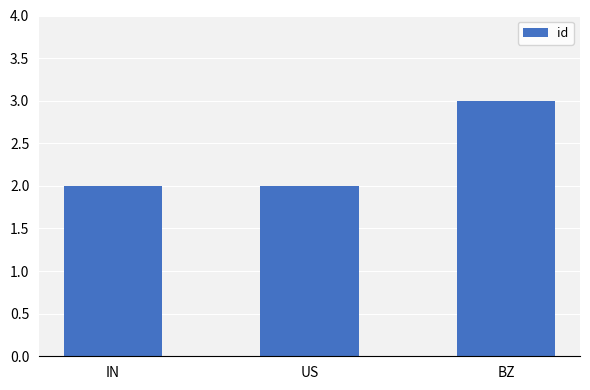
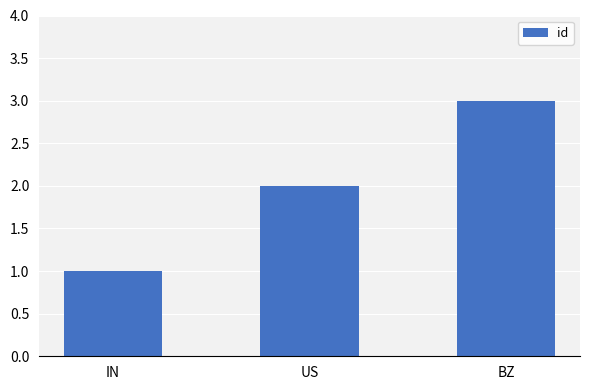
IN: 2 -> 1
